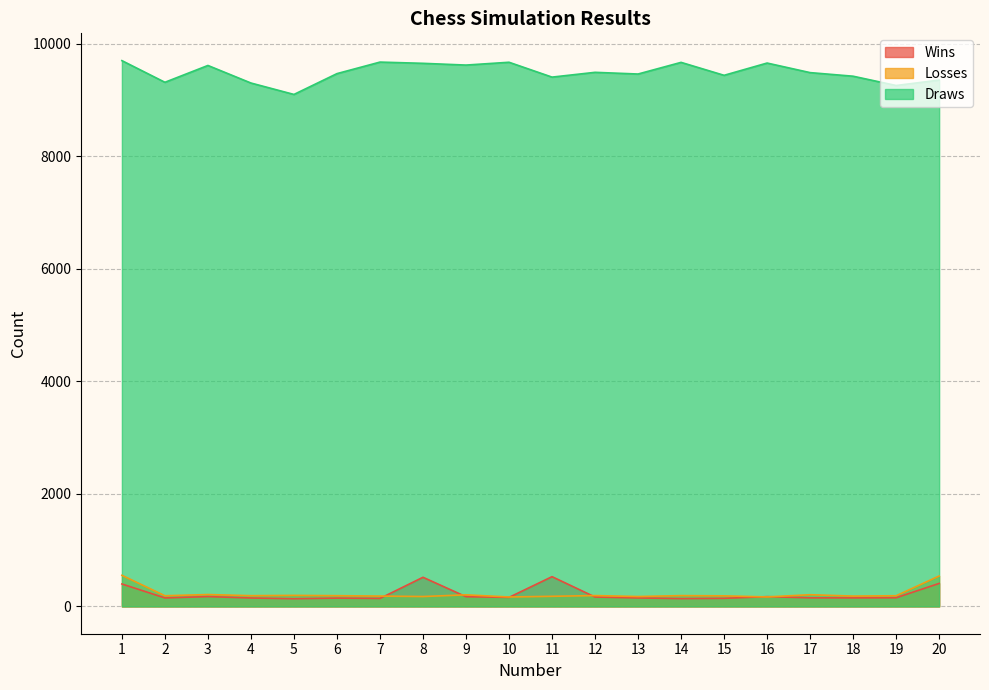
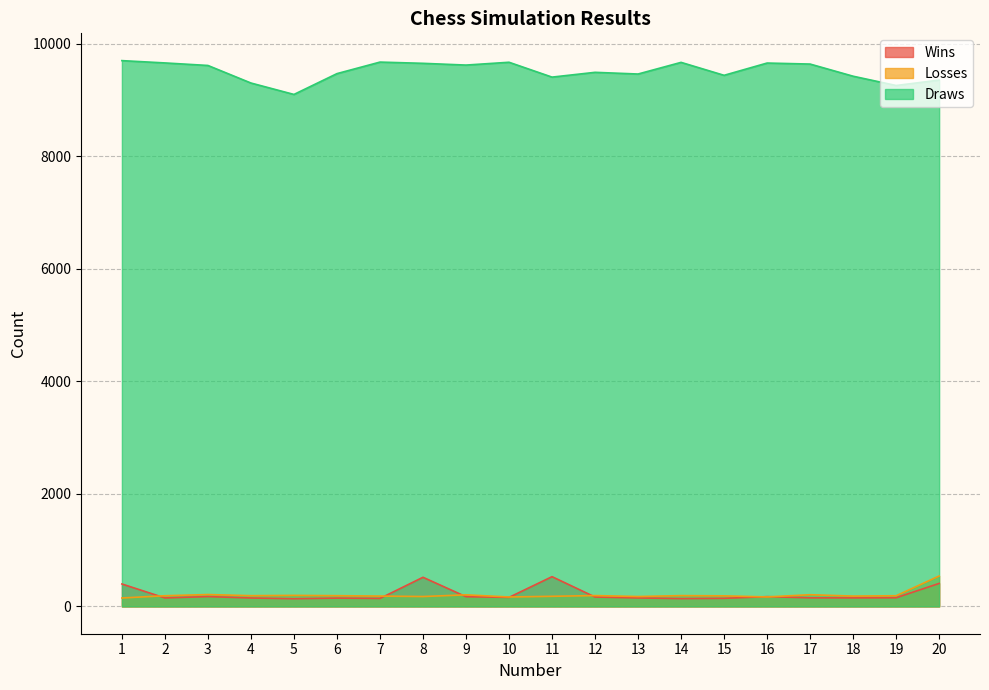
Losses, 1: 600 -> 200
Draws, 2: 9300 -> 9700
Draws, 17: 9500 -> 9600
